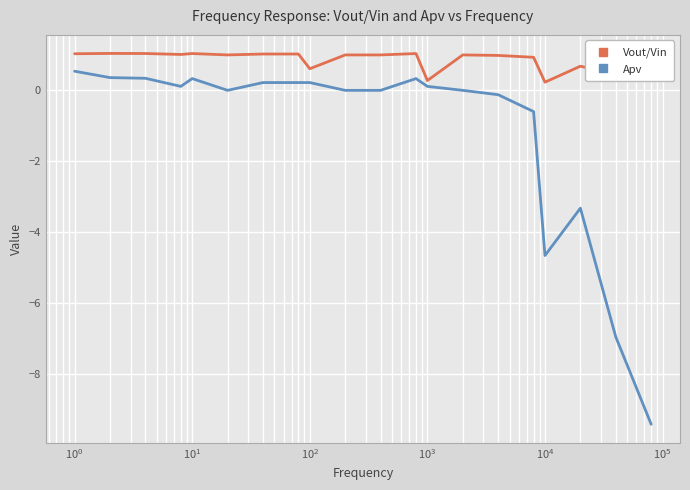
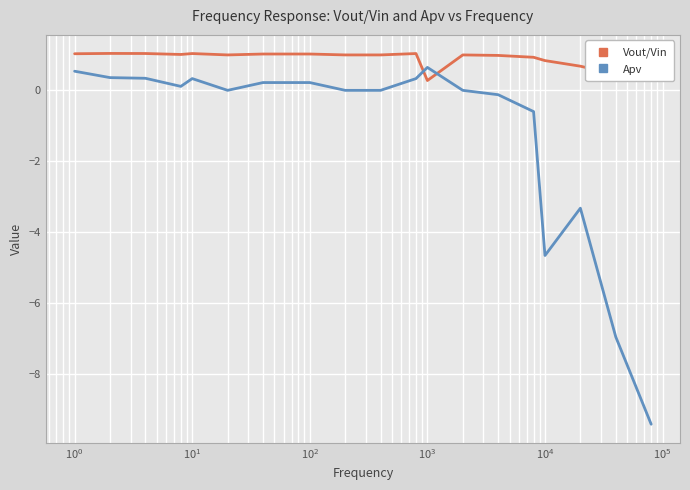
Vout/Vin, 10^2: 0.6 -> 1.0
Apv, 10^3: 0.1 -> 0.6
Vout/Vin, 10^4: 0.2 -> 0.8
